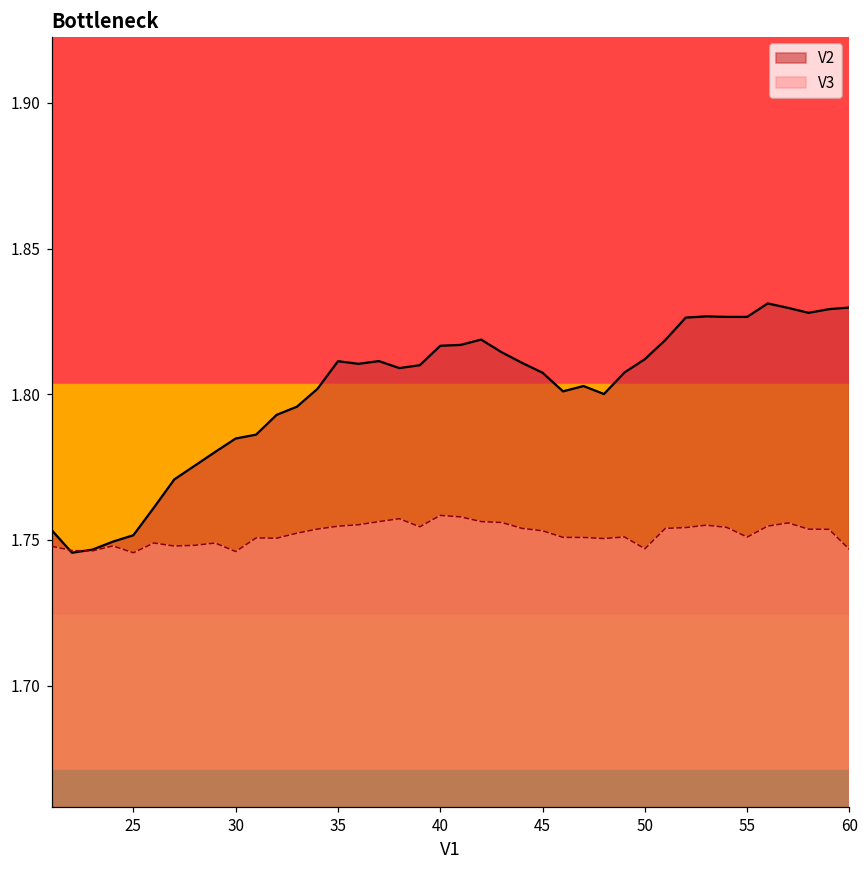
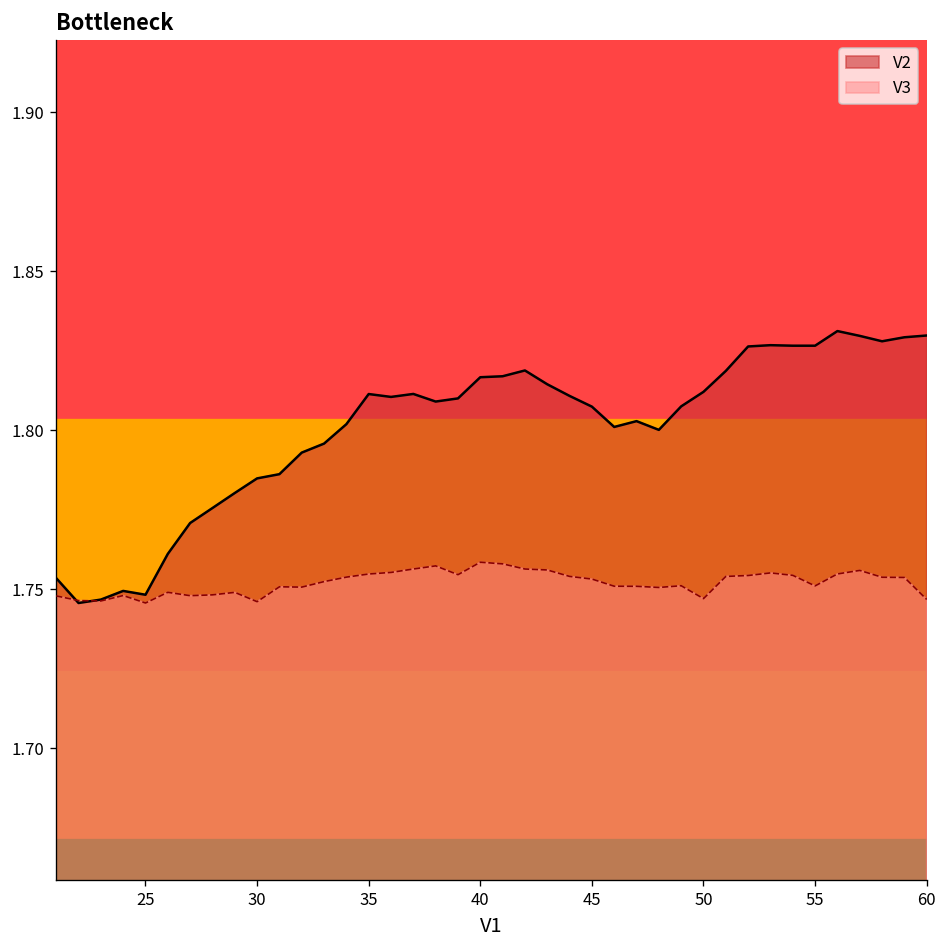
V2, 25: 1.752 -> 1.748
